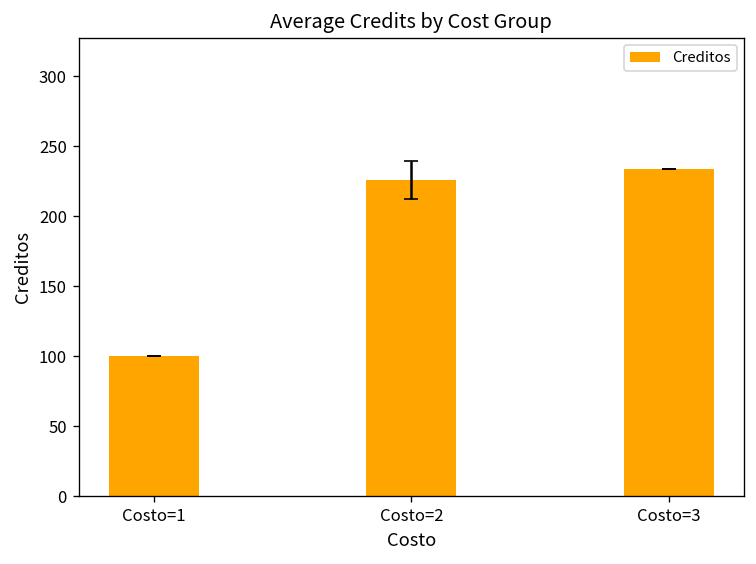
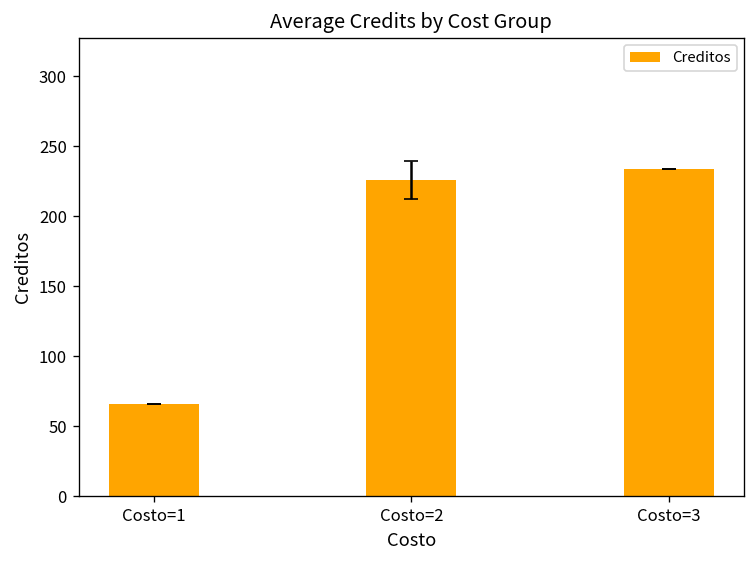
Creditos, Costo=1: 100 -> 66
